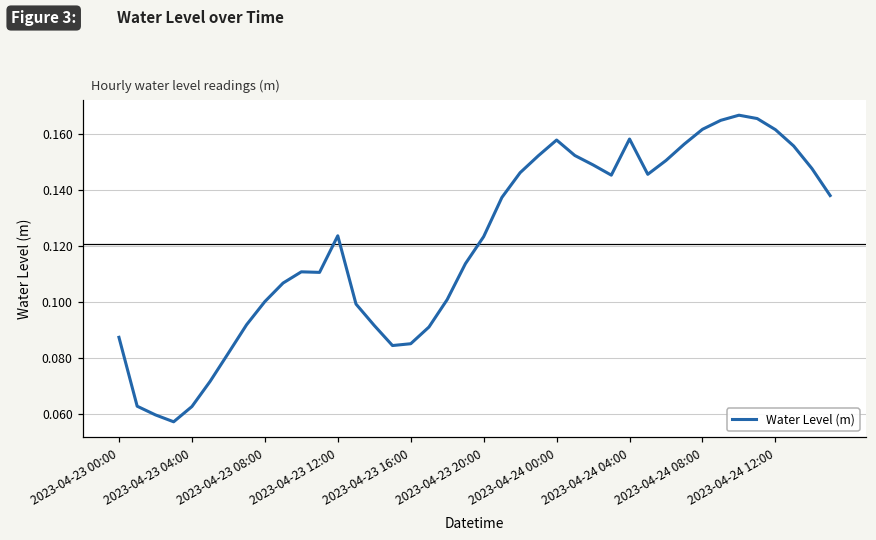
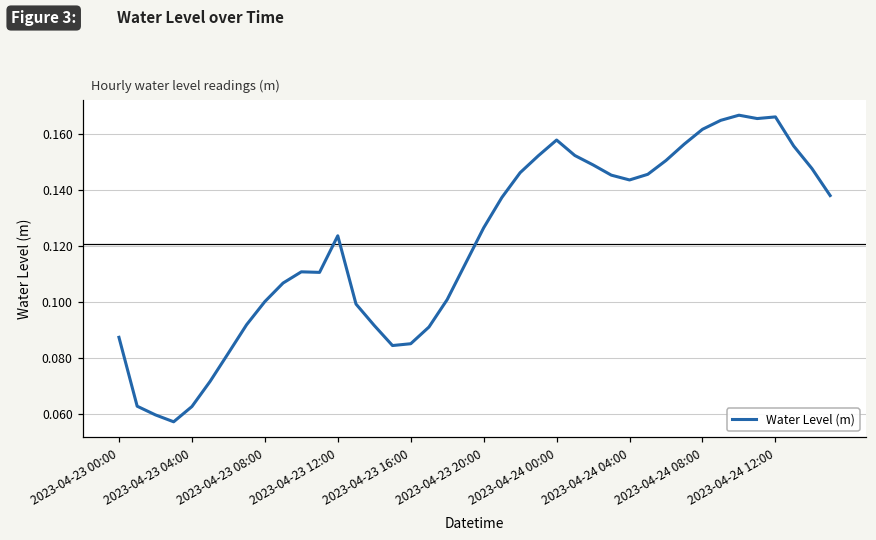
2023-04-23 20:00: 0.123 -> 0.127
2023-04-24 04:00: 0.158 -> 0.144
2023-04-24 12:00: 0.162 -> 0.166
